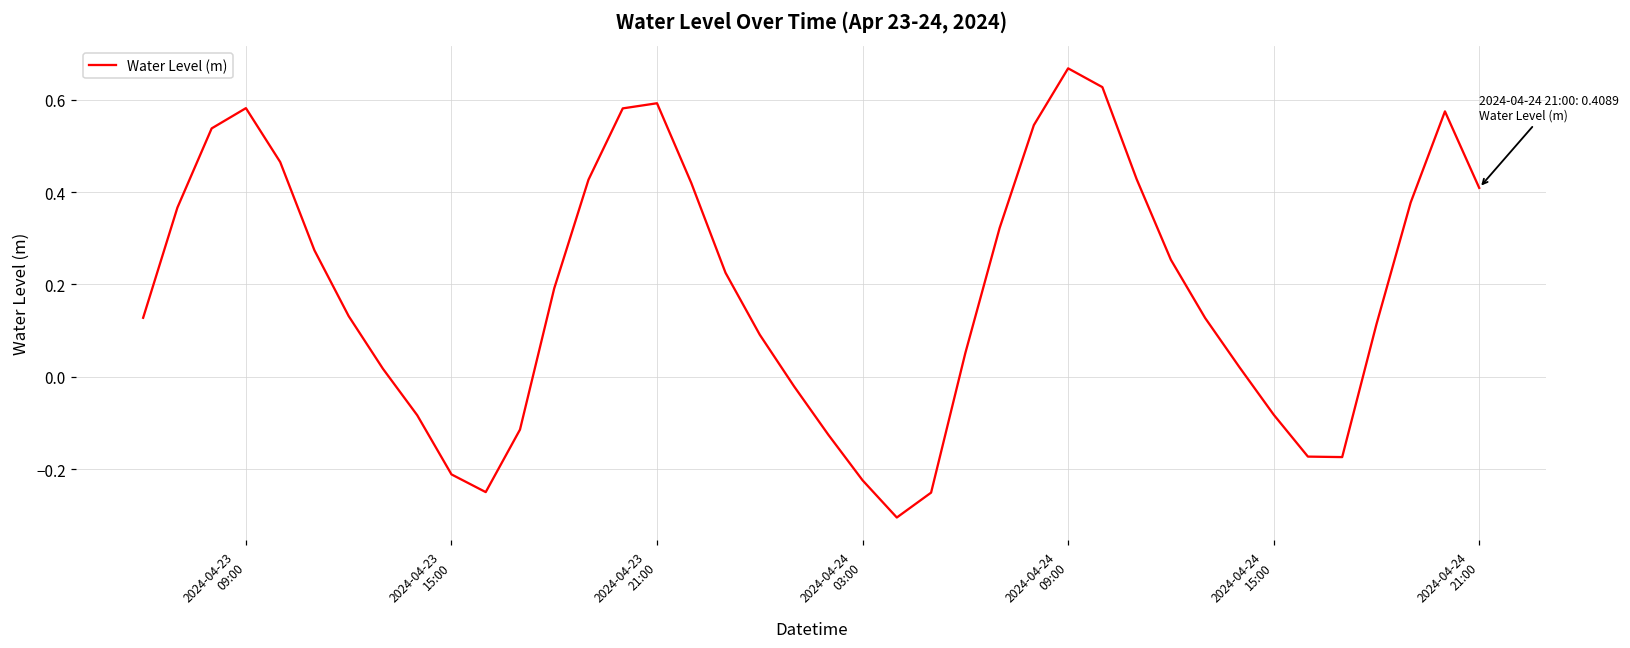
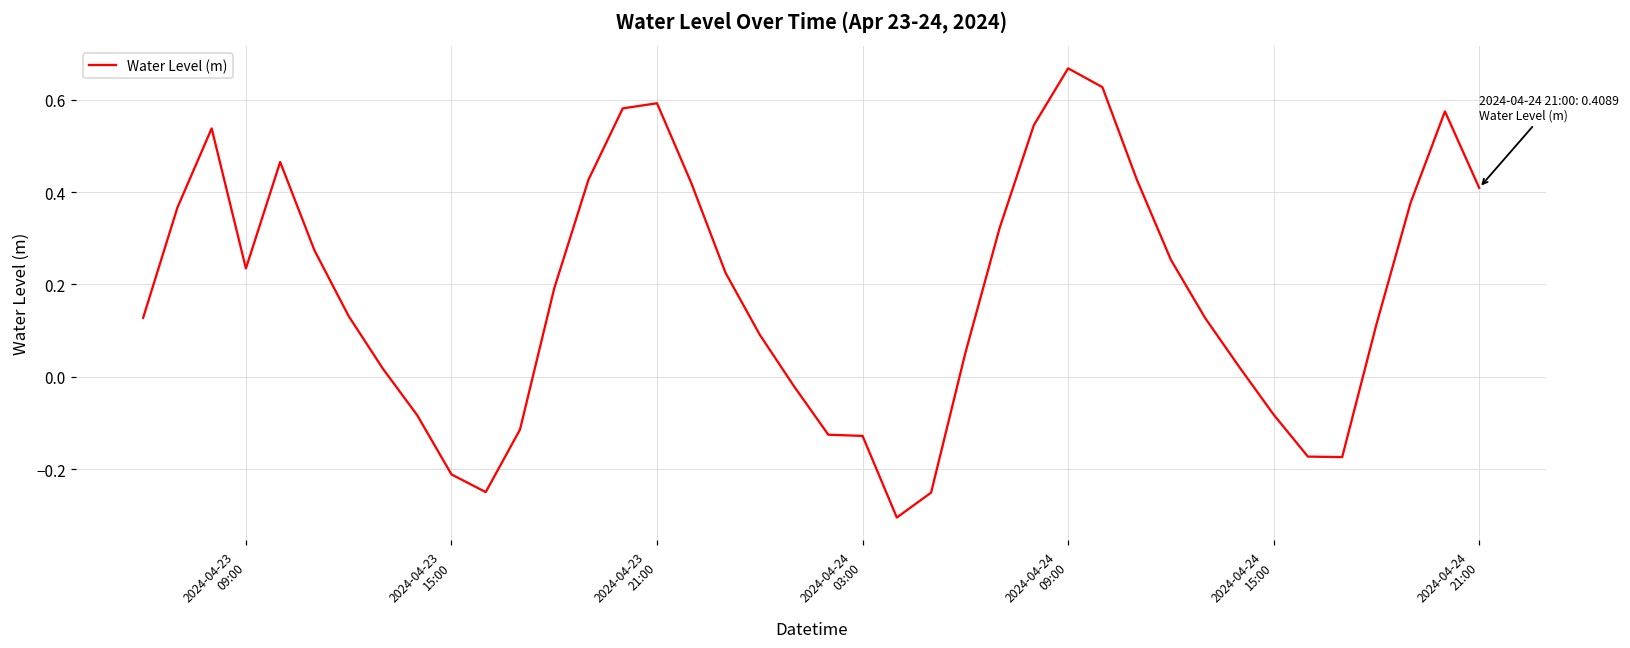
2024-04-23 09:00: 0.58 -> 0.23
2024-04-24 03:00: -0.22 -> -0.13
